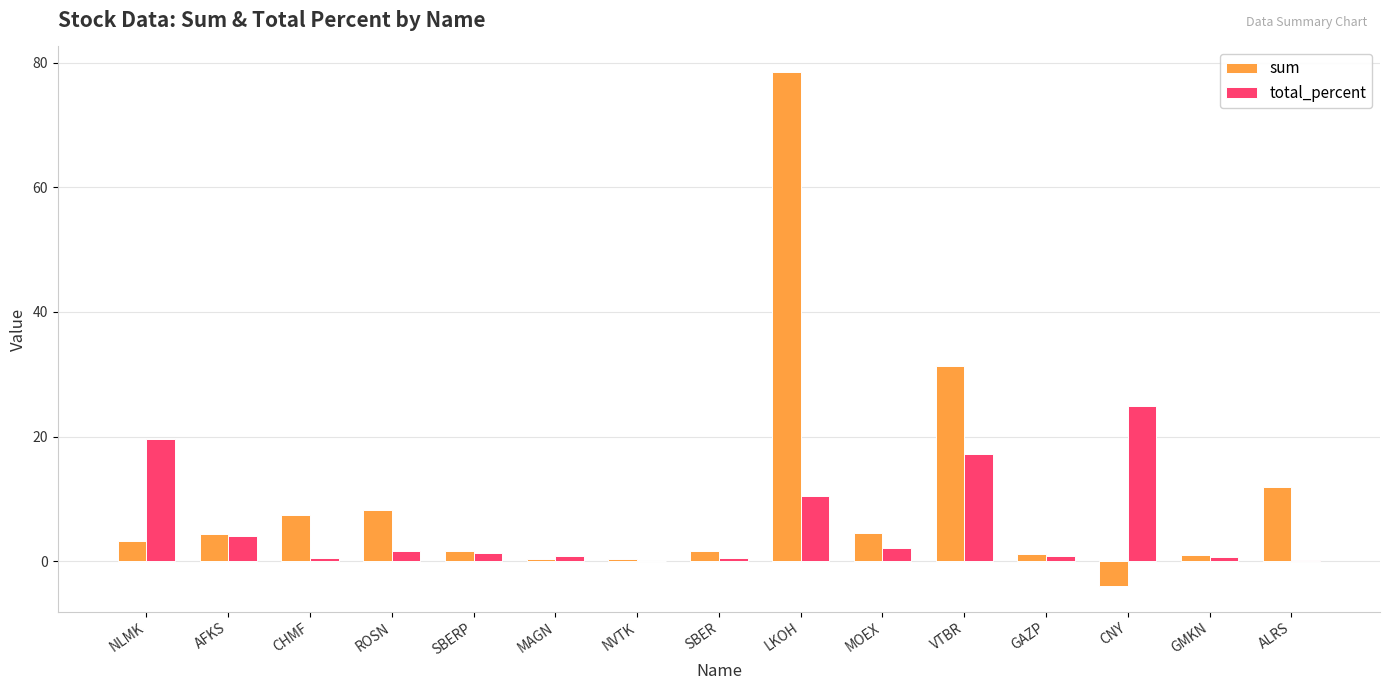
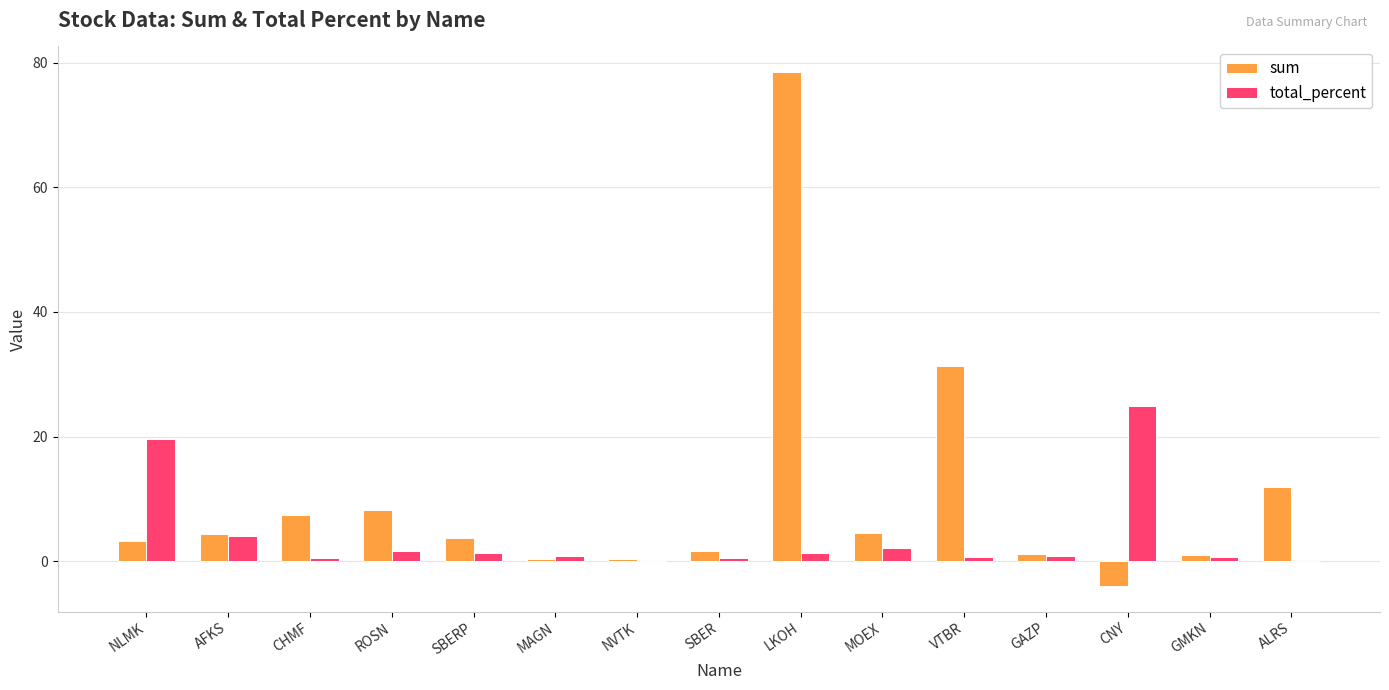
sum, SBERP: 2 -> 4
total_percent, LKOH: 10 -> 1
total_percent, VTBR: 17 -> 1
